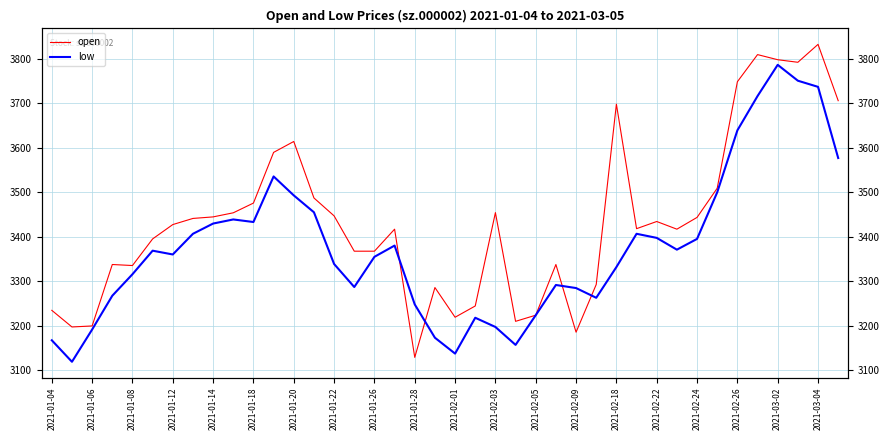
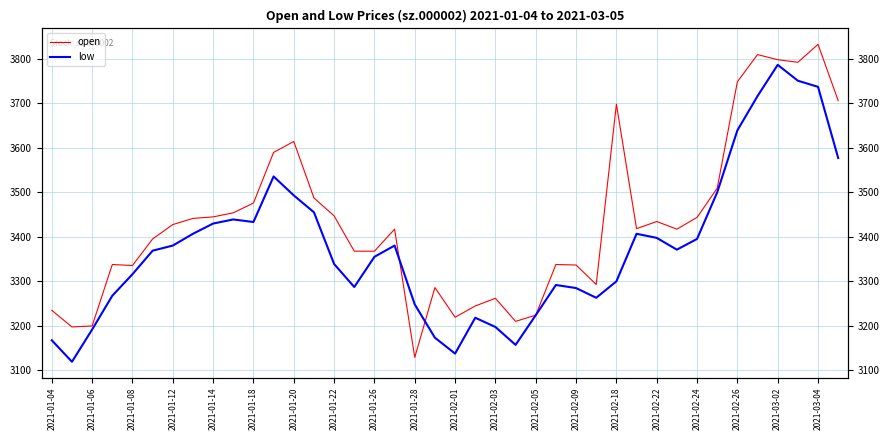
low, 2021-01-12: 3360 -> 3380
open, 2021-02-03: 3450 -> 3260
open, 2021-02-09: 3190 -> 3340
low, 2021-02-18: 3330 -> 3300
